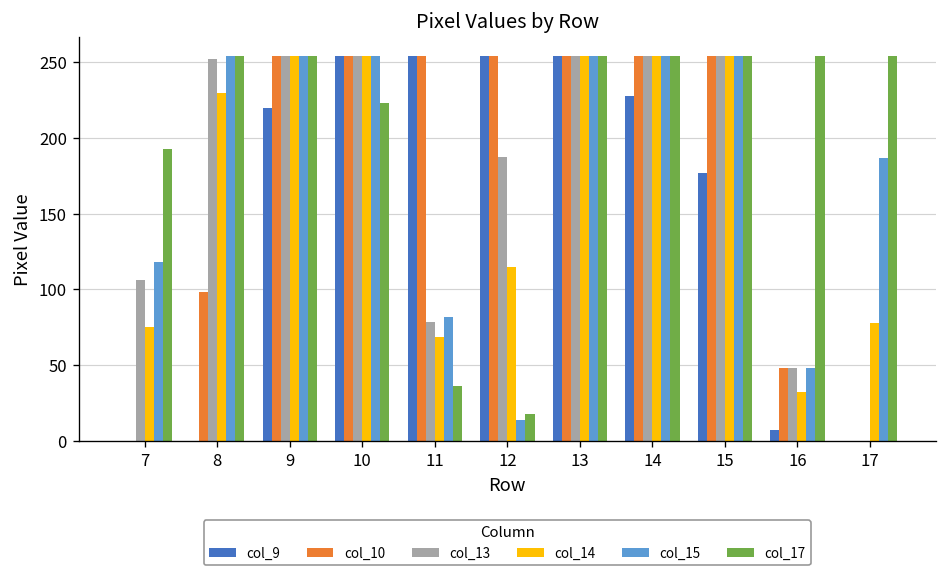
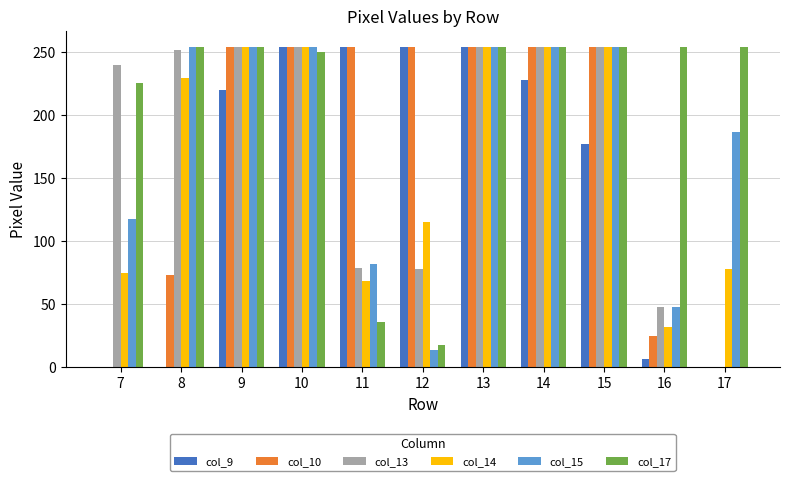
col_13, 7: 106 -> 240
col_17, 7: 193 -> 225
col_10, 8: 98 -> 73
col_17, 10: 223 -> 250
col_13, 12: 188 -> 78
col_10, 16: 48 -> 25
